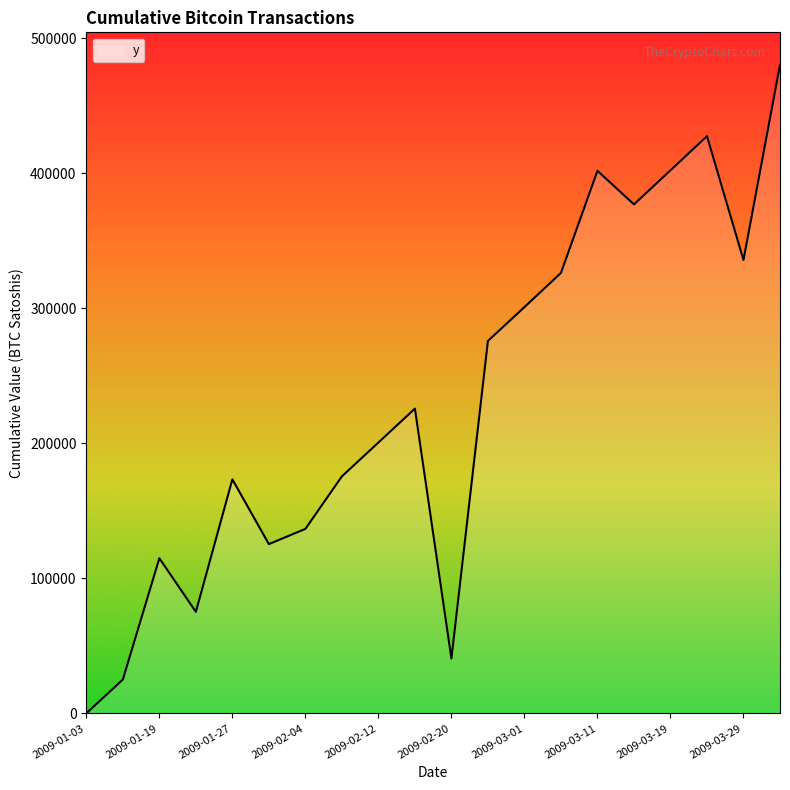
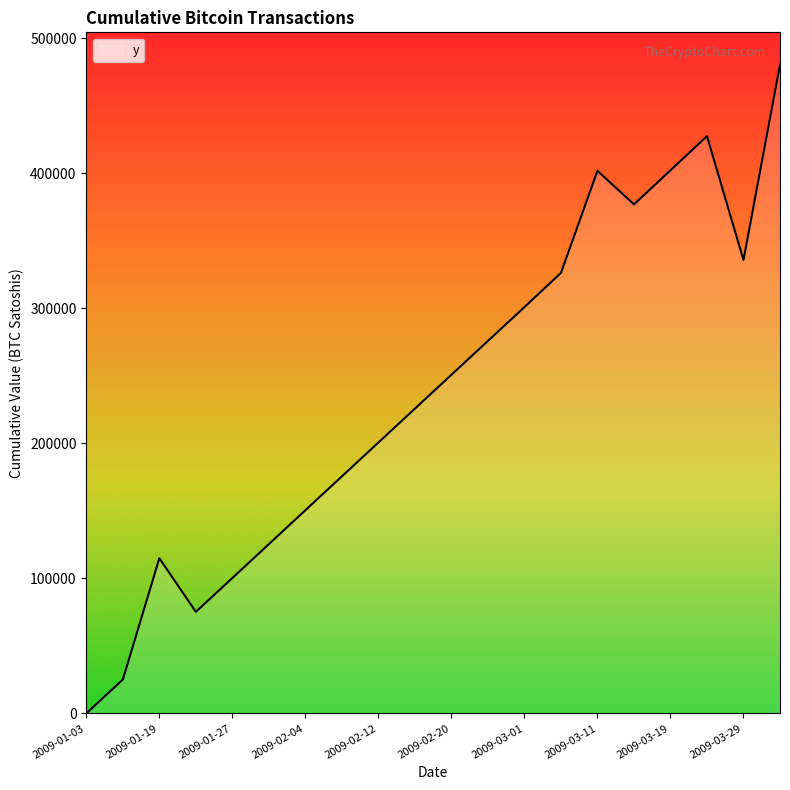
2009-01-27: 173000 -> 100000
2009-02-04: 137000 -> 150000
2009-02-20: 41000 -> 251000
